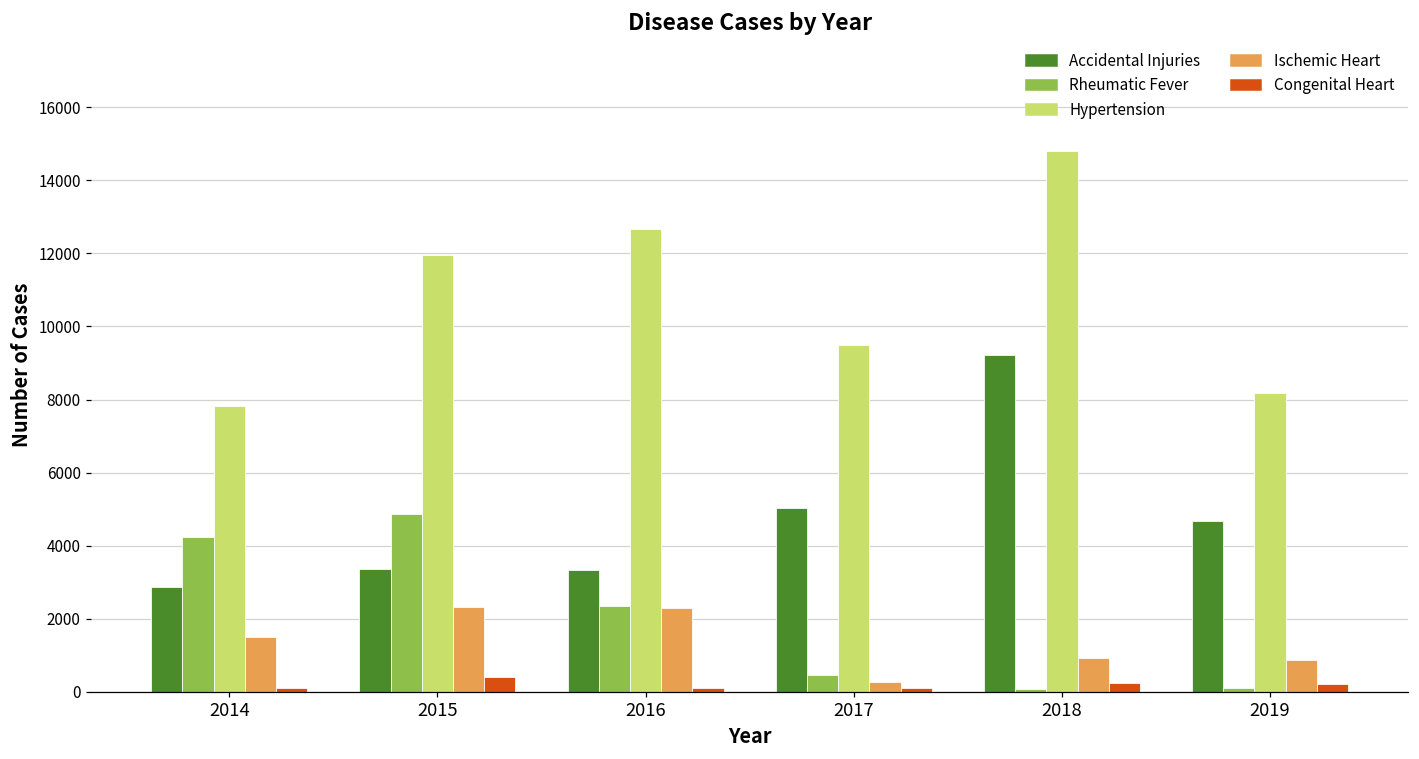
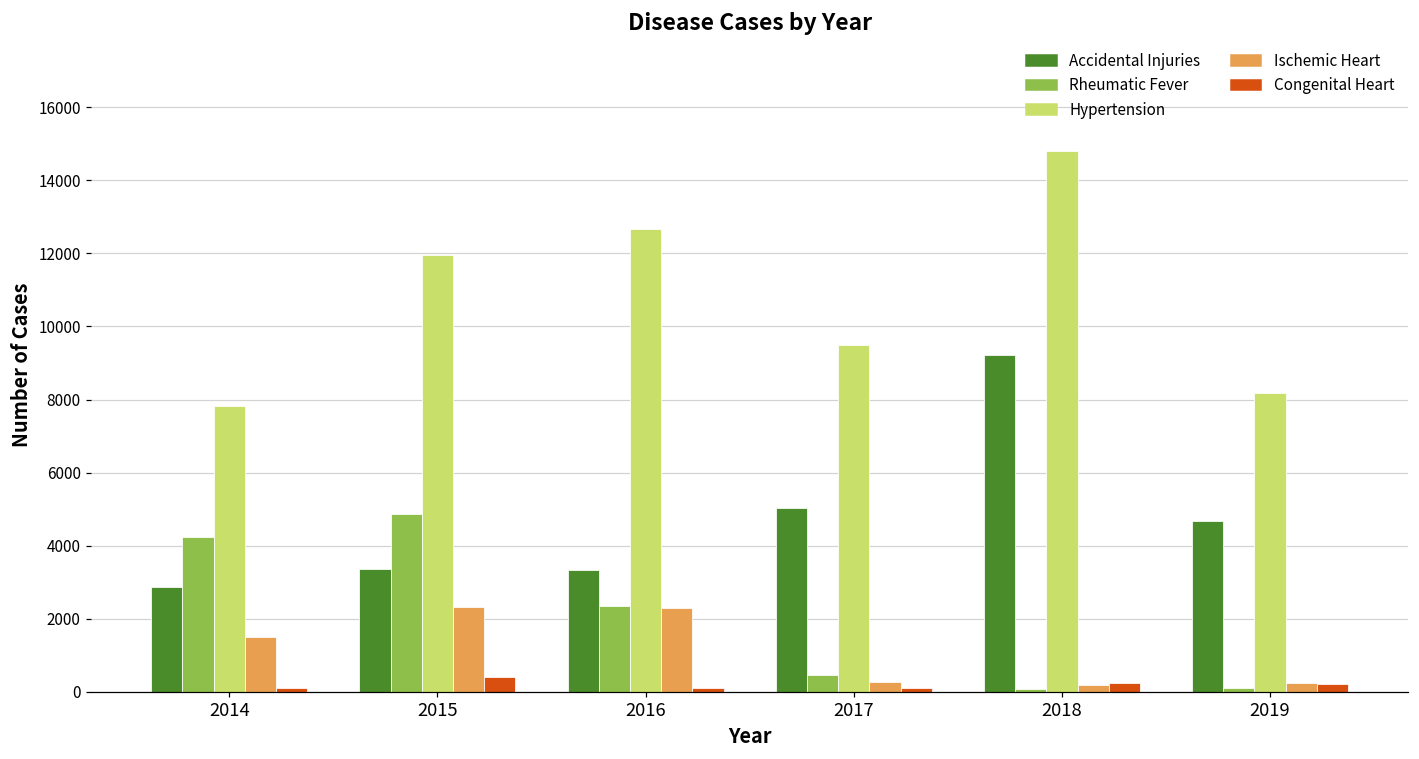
Ischemic Heart, 2018: 900 -> 200
Ischemic Heart, 2019: 900 -> 200
